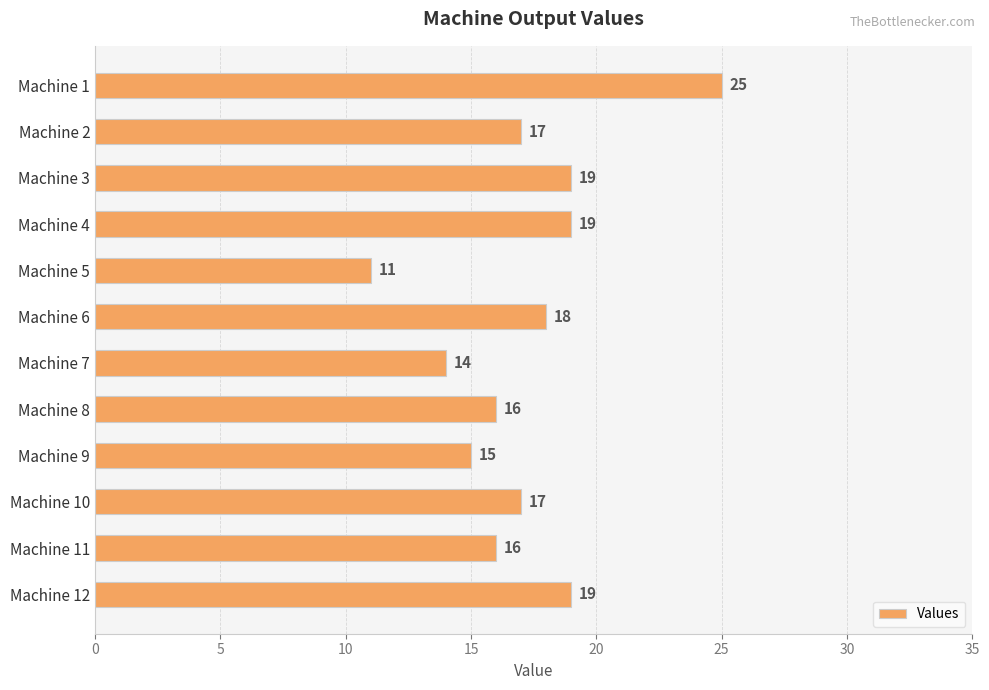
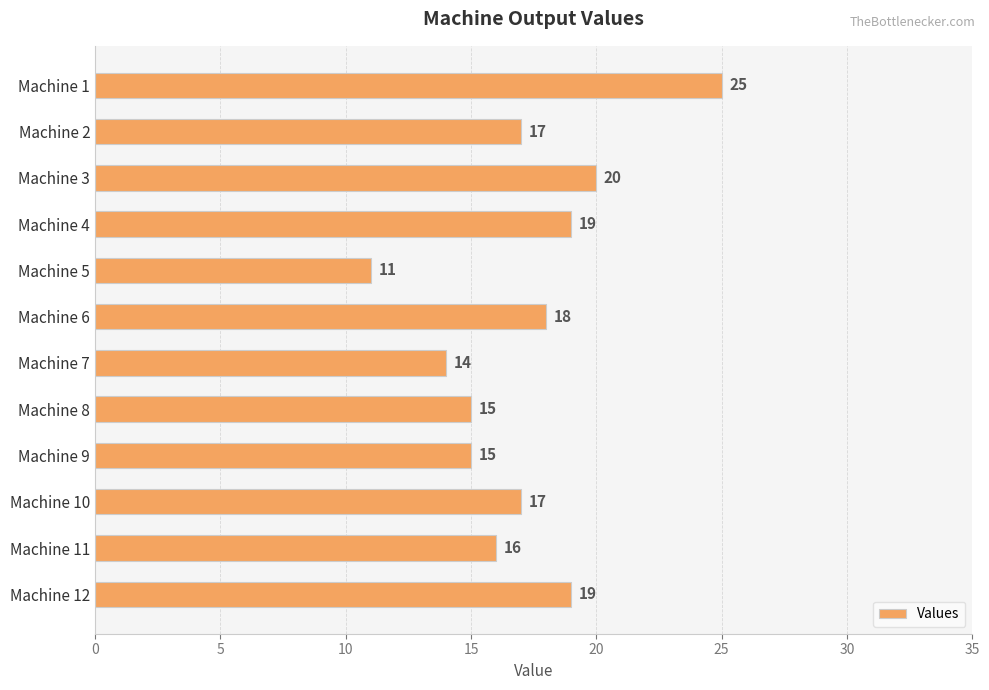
Machine 3: 19 -> 20
Machine 8: 16 -> 15
